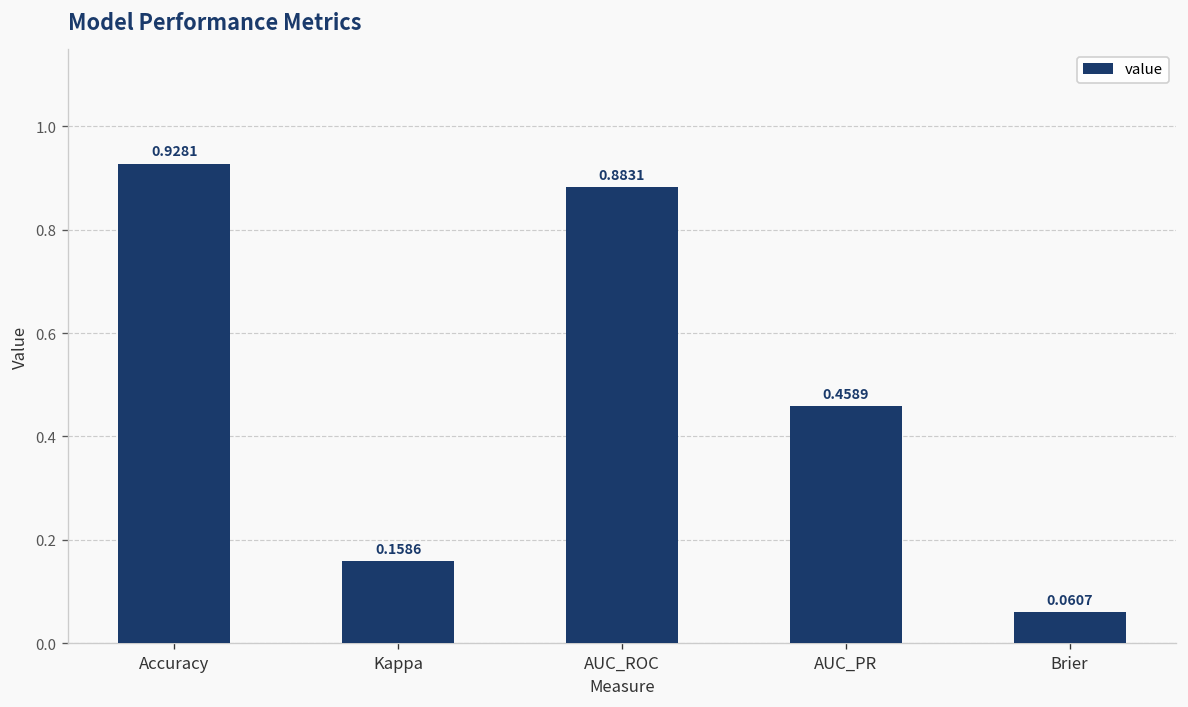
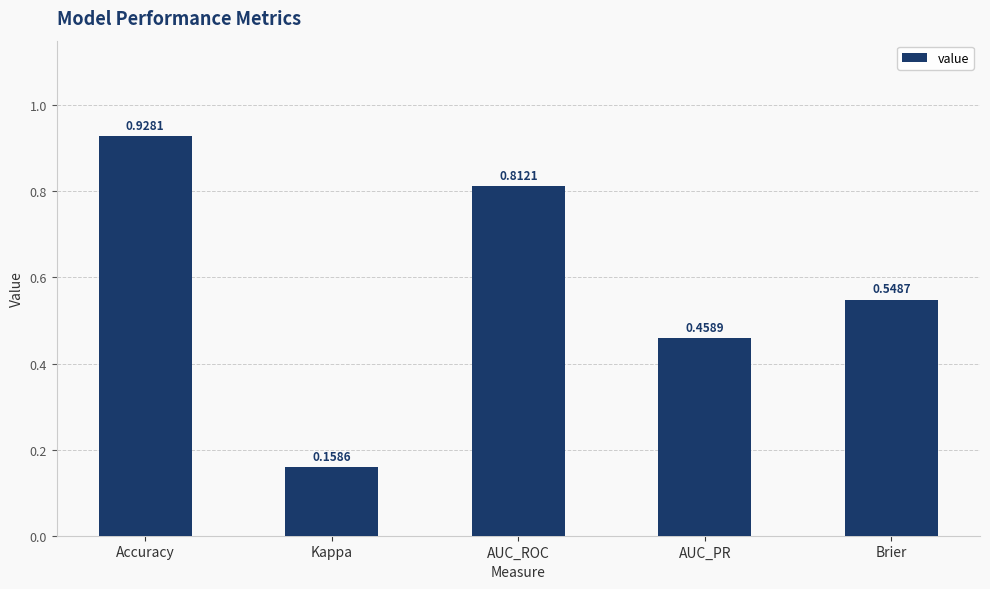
AUC_ROC: 0.8831 -> 0.8121
Brier: 0.0607 -> 0.5487
